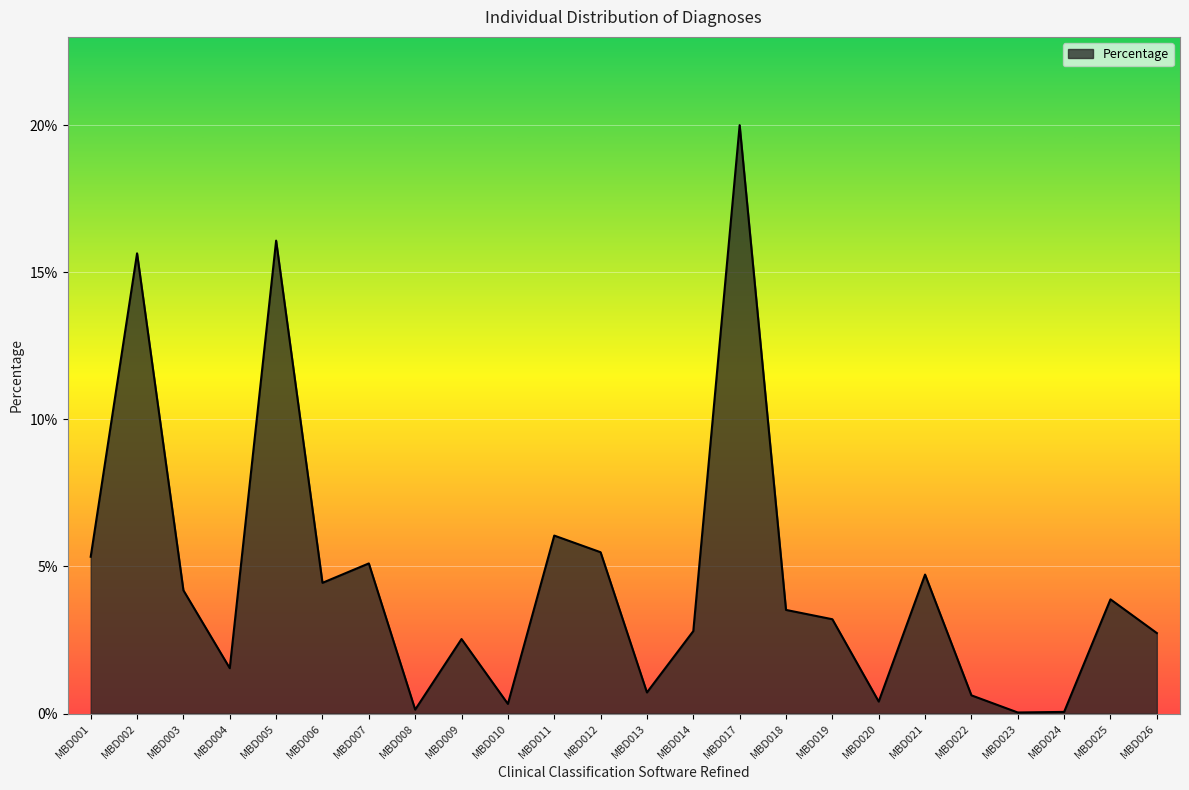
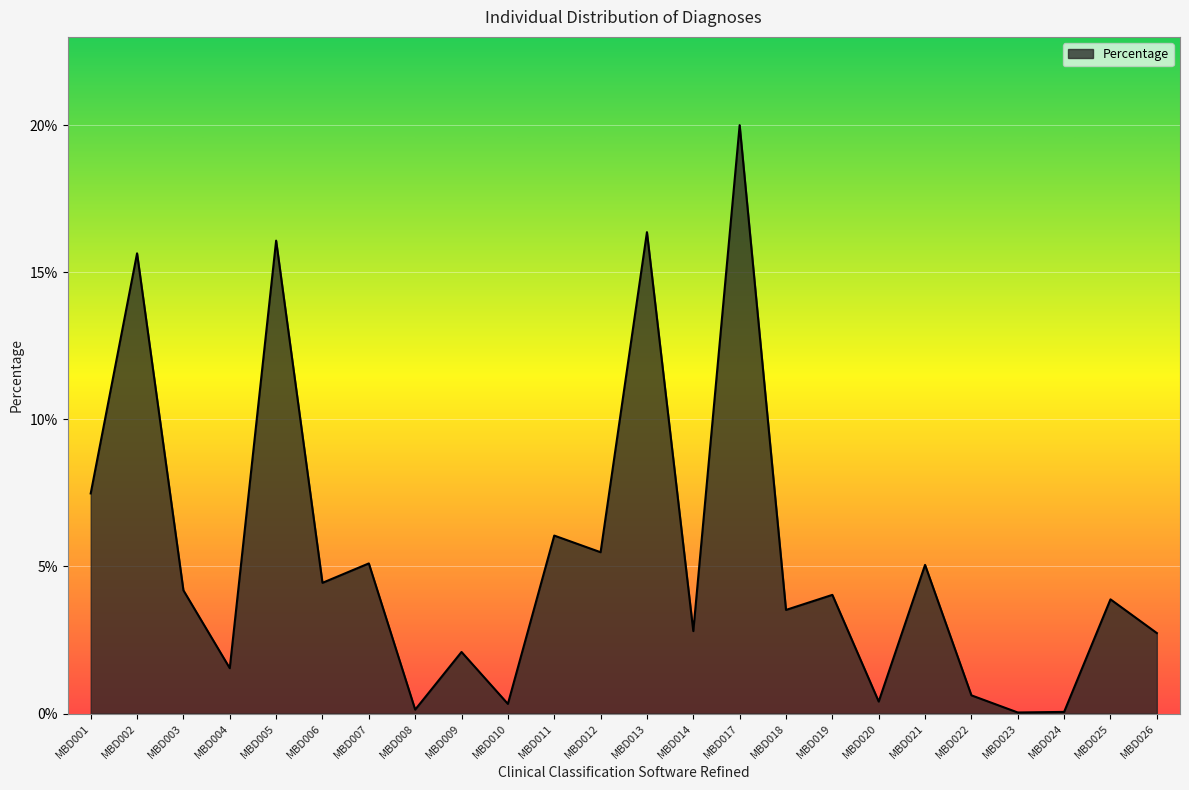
MBD001: 5.3% -> 7.5%
MBD009: 2.5% -> 2.1%
MBD013: 0.7% -> 16.4%
MBD019: 3.2% -> 4.0%
MBD021: 4.7% -> 5.1%
